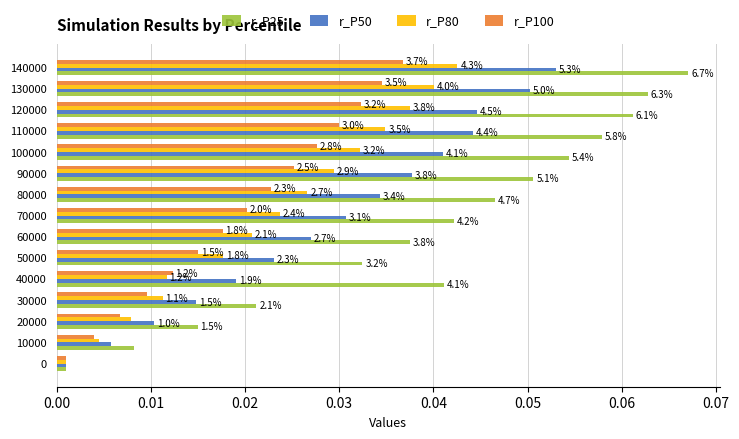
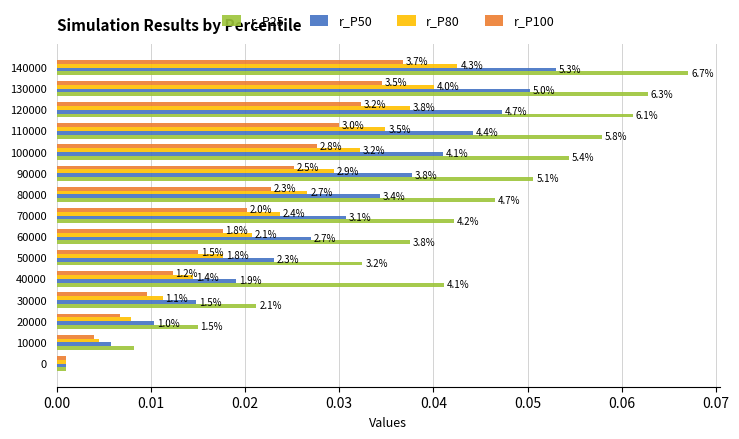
r_P50, 120000: 4.5% -> 4.7%
r_P80, 40000: 1.2% -> 1.4%
